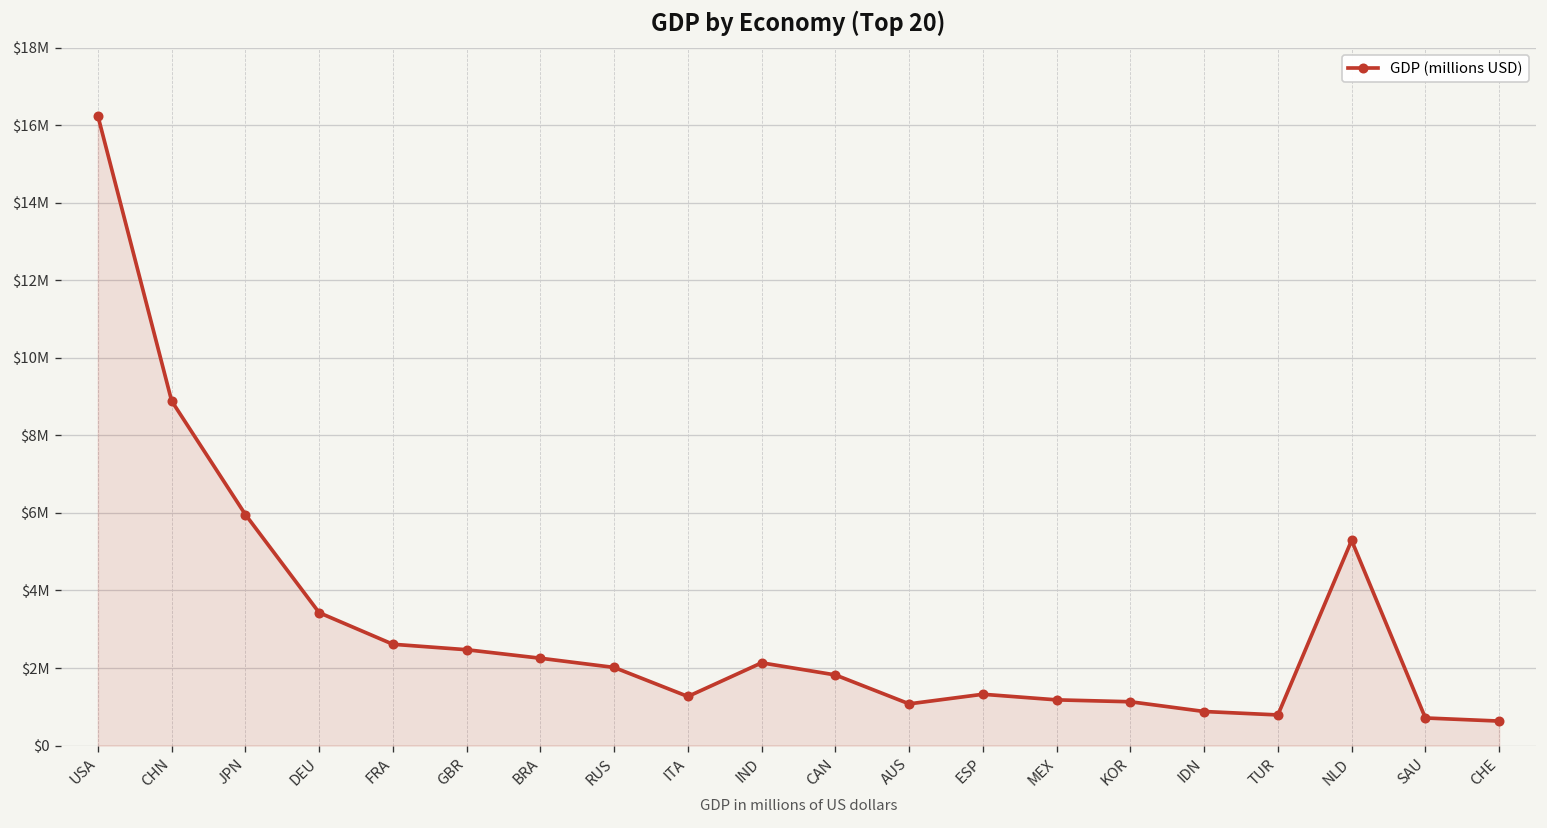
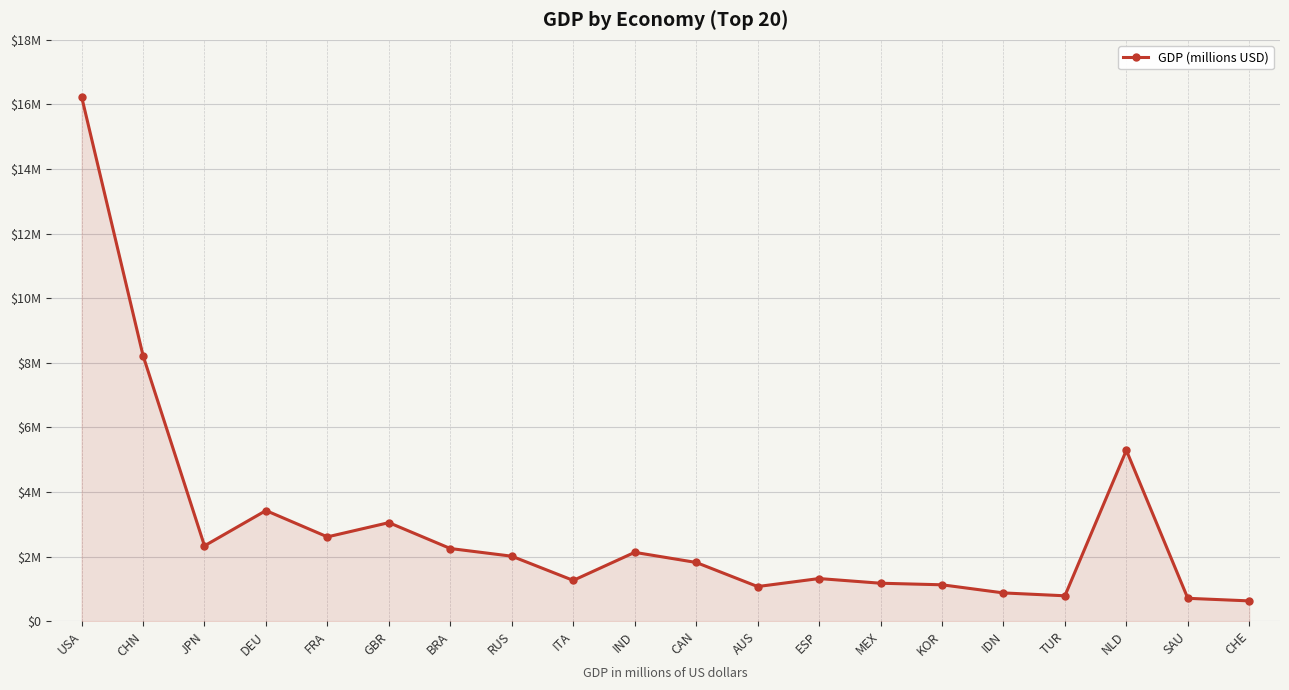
CHN: $8900000 -> $8200000
JPN: $6000000 -> $2300000
GBR: $2500000 -> $3100000
